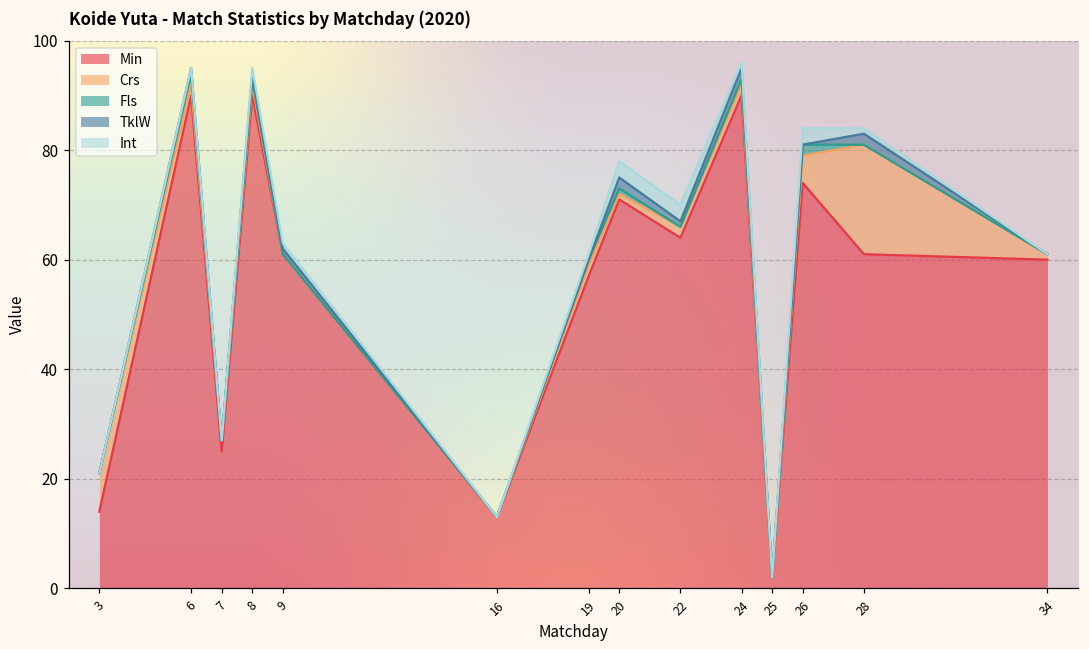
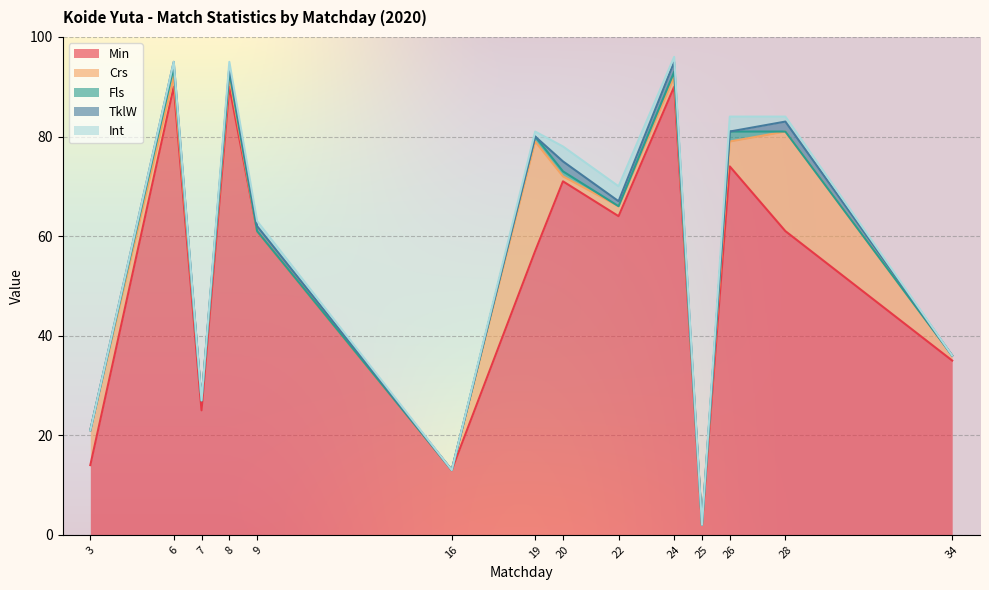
Crs, 19: 2 -> 22
Min, 34: 60 -> 35
